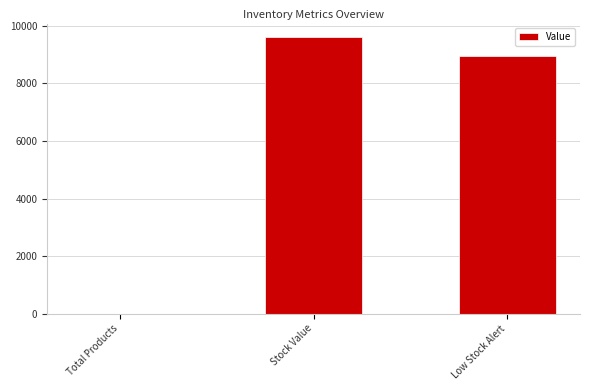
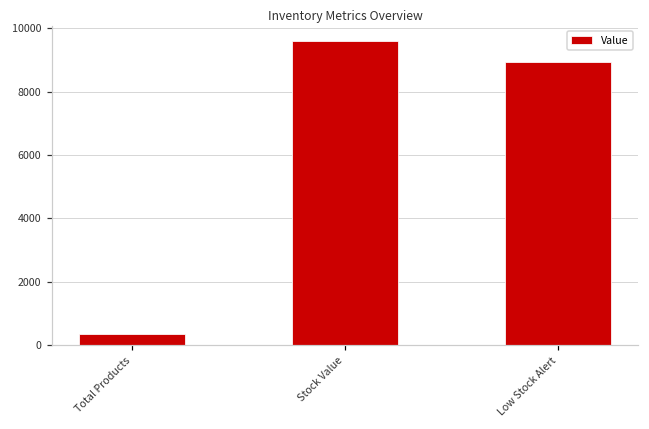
Total Products: 0 -> 300
